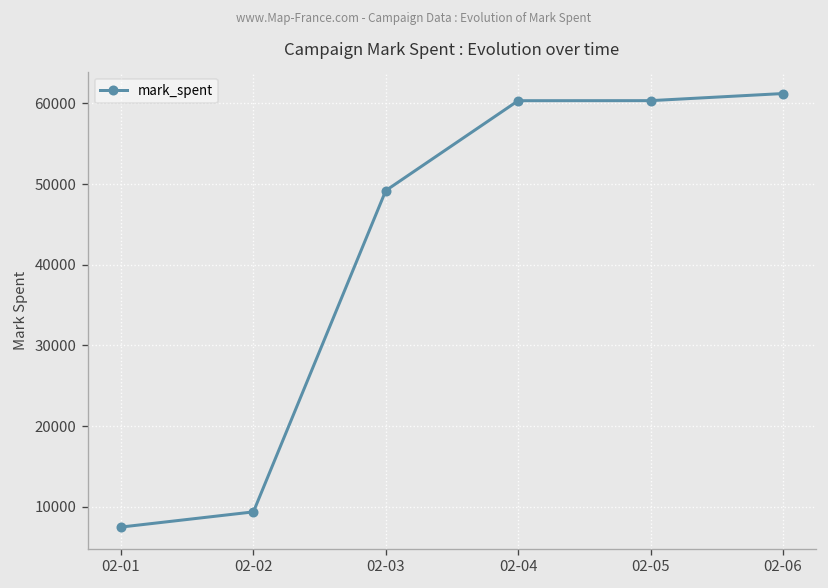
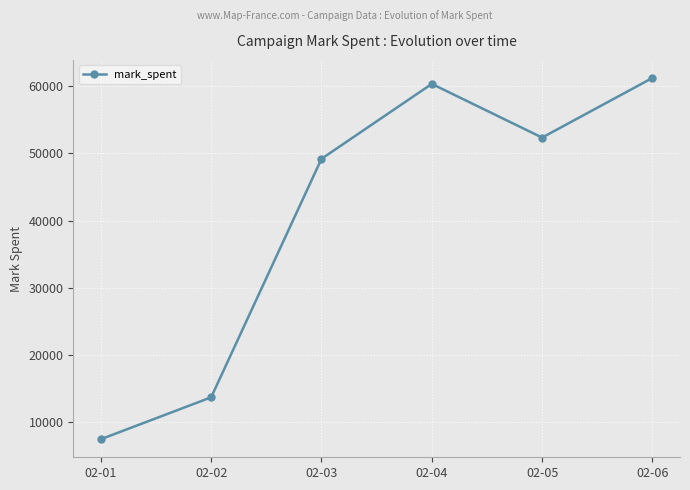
02-02: 9000 -> 14000
02-05: 60000 -> 52000
